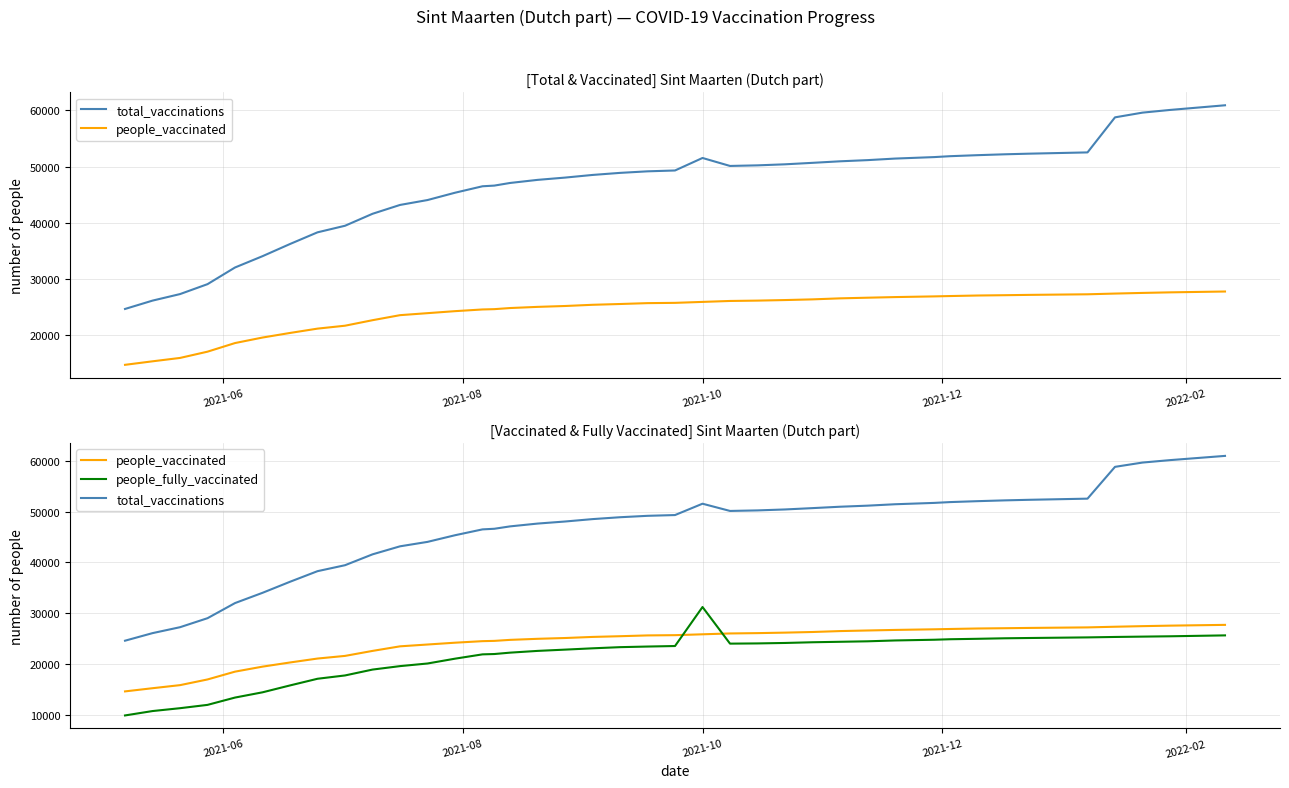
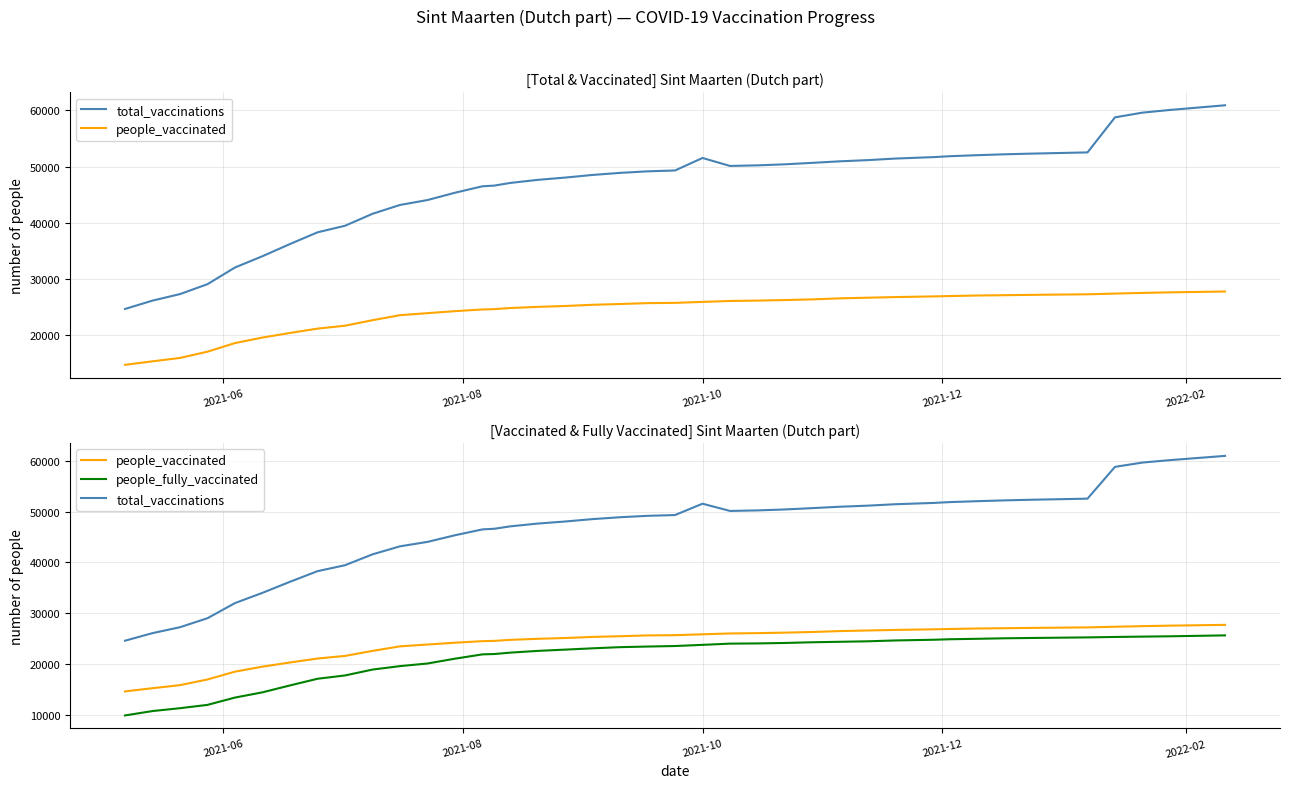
[Vaccinated & Fully Vaccinated] Sint Maarten (Dutch part), people_fully_vaccinated, 2021-10: 31000 -> 24000
